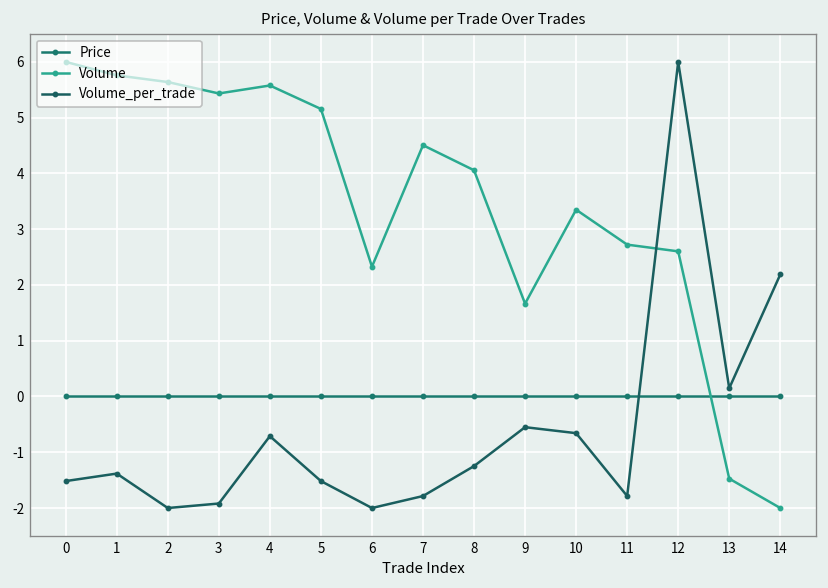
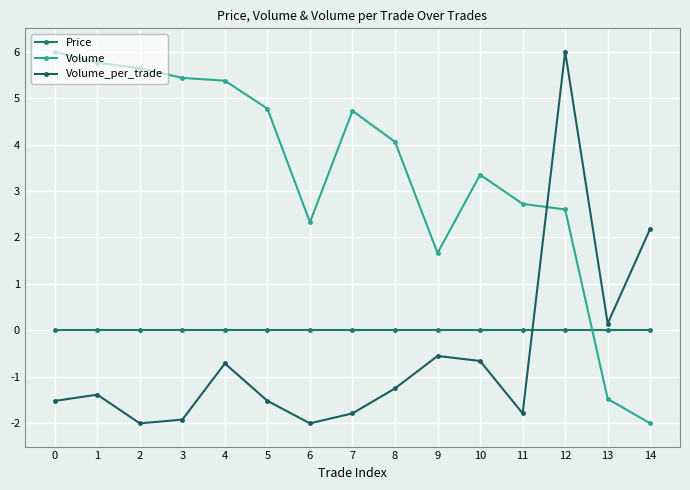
Volume, 4: 5.6 -> 5.4
Volume, 5: 5.2 -> 4.8
Volume, 7: 4.5 -> 4.7
